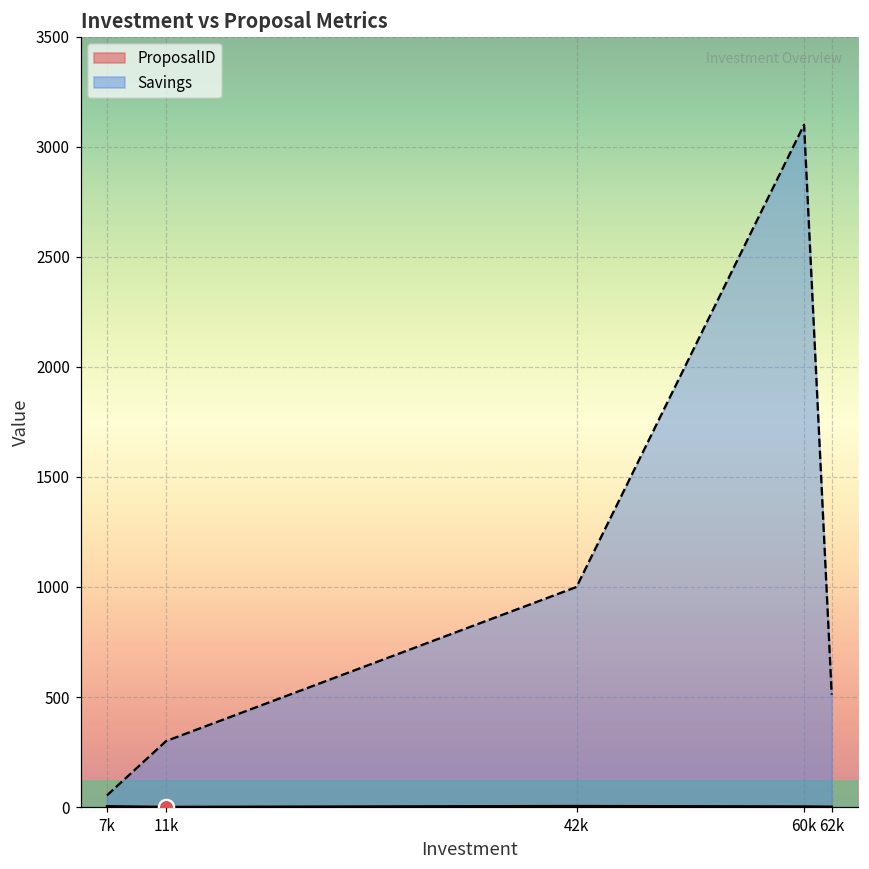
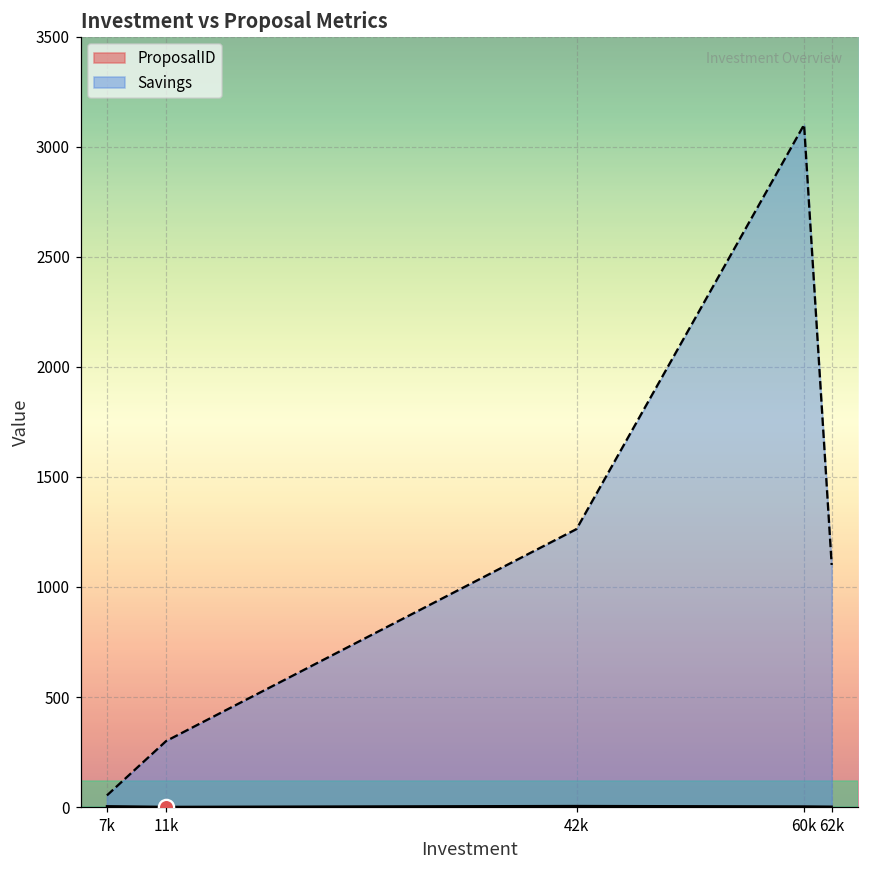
Savings, 42k: 1000 -> 1260
Savings, 62k: 510 -> 1100
